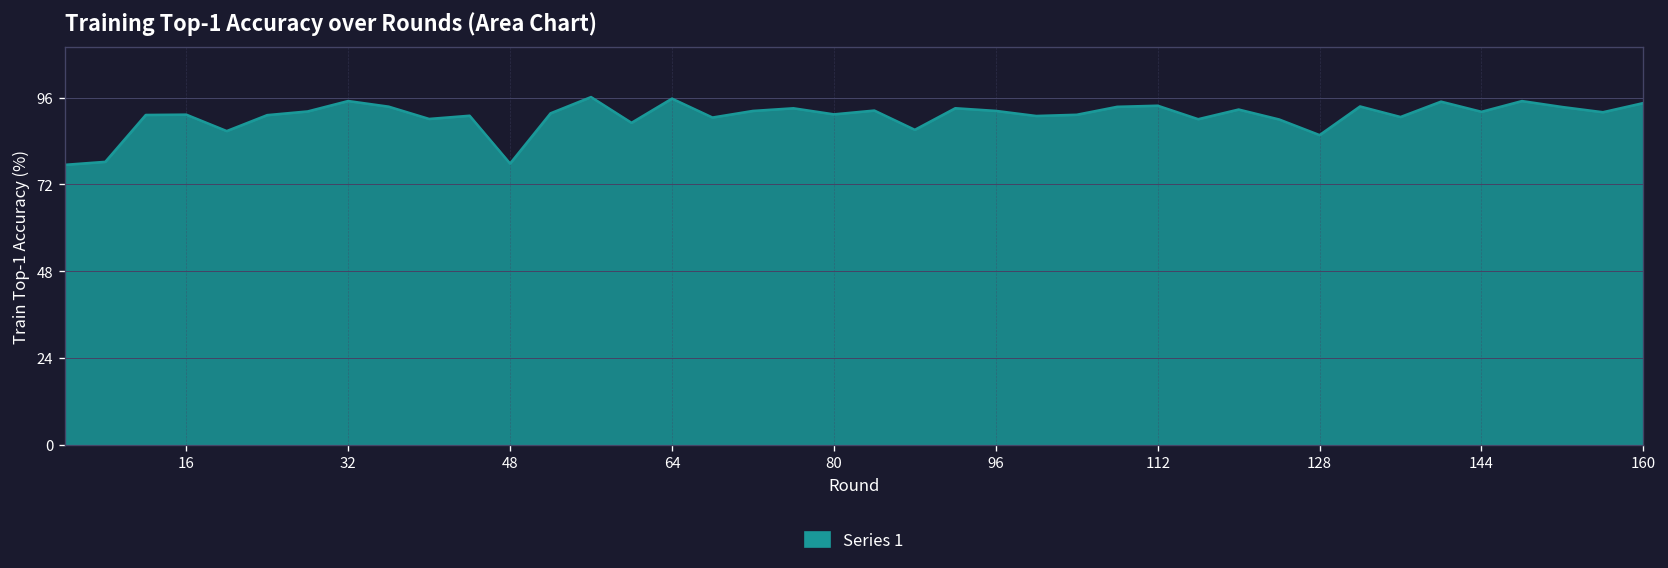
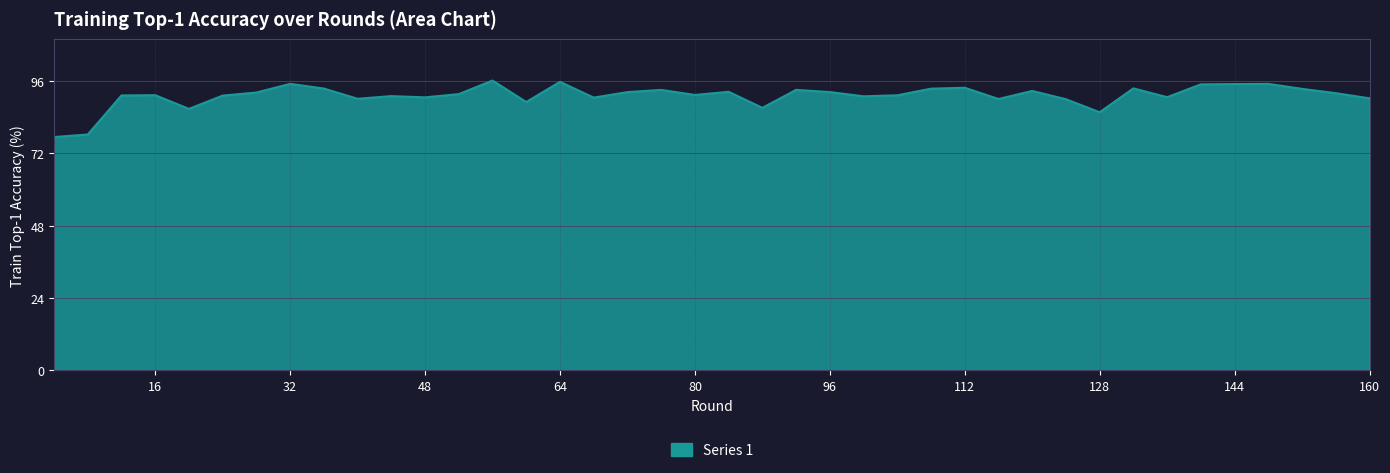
48: 78 -> 91
144: 92 -> 95
160: 95 -> 90
